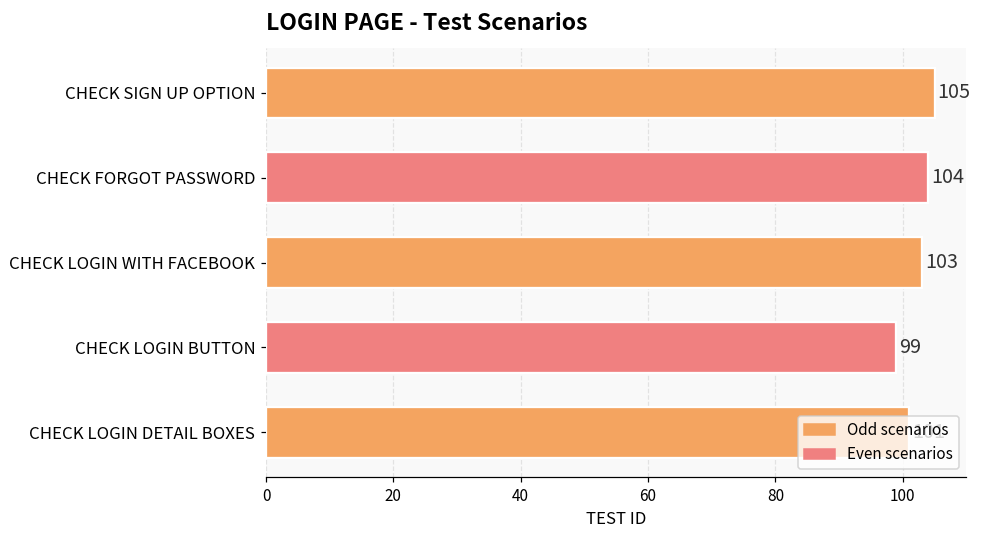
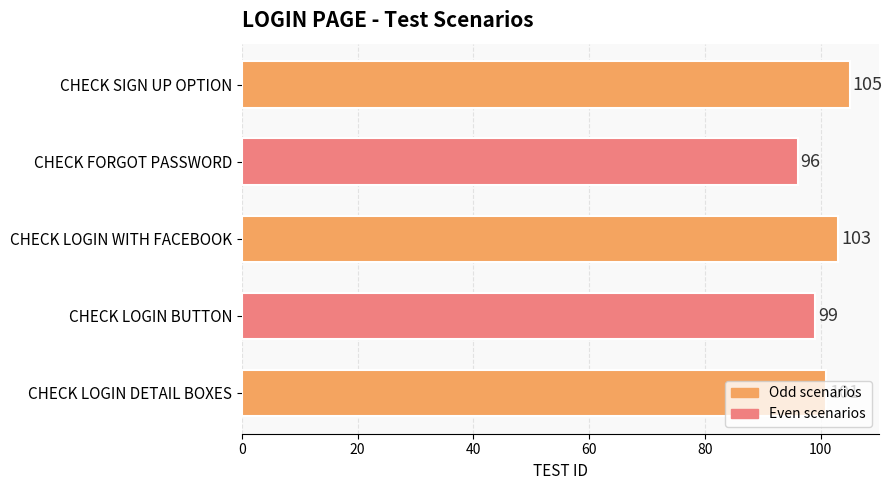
CHECK FORGOT PASSWORD: 104 -> 96
